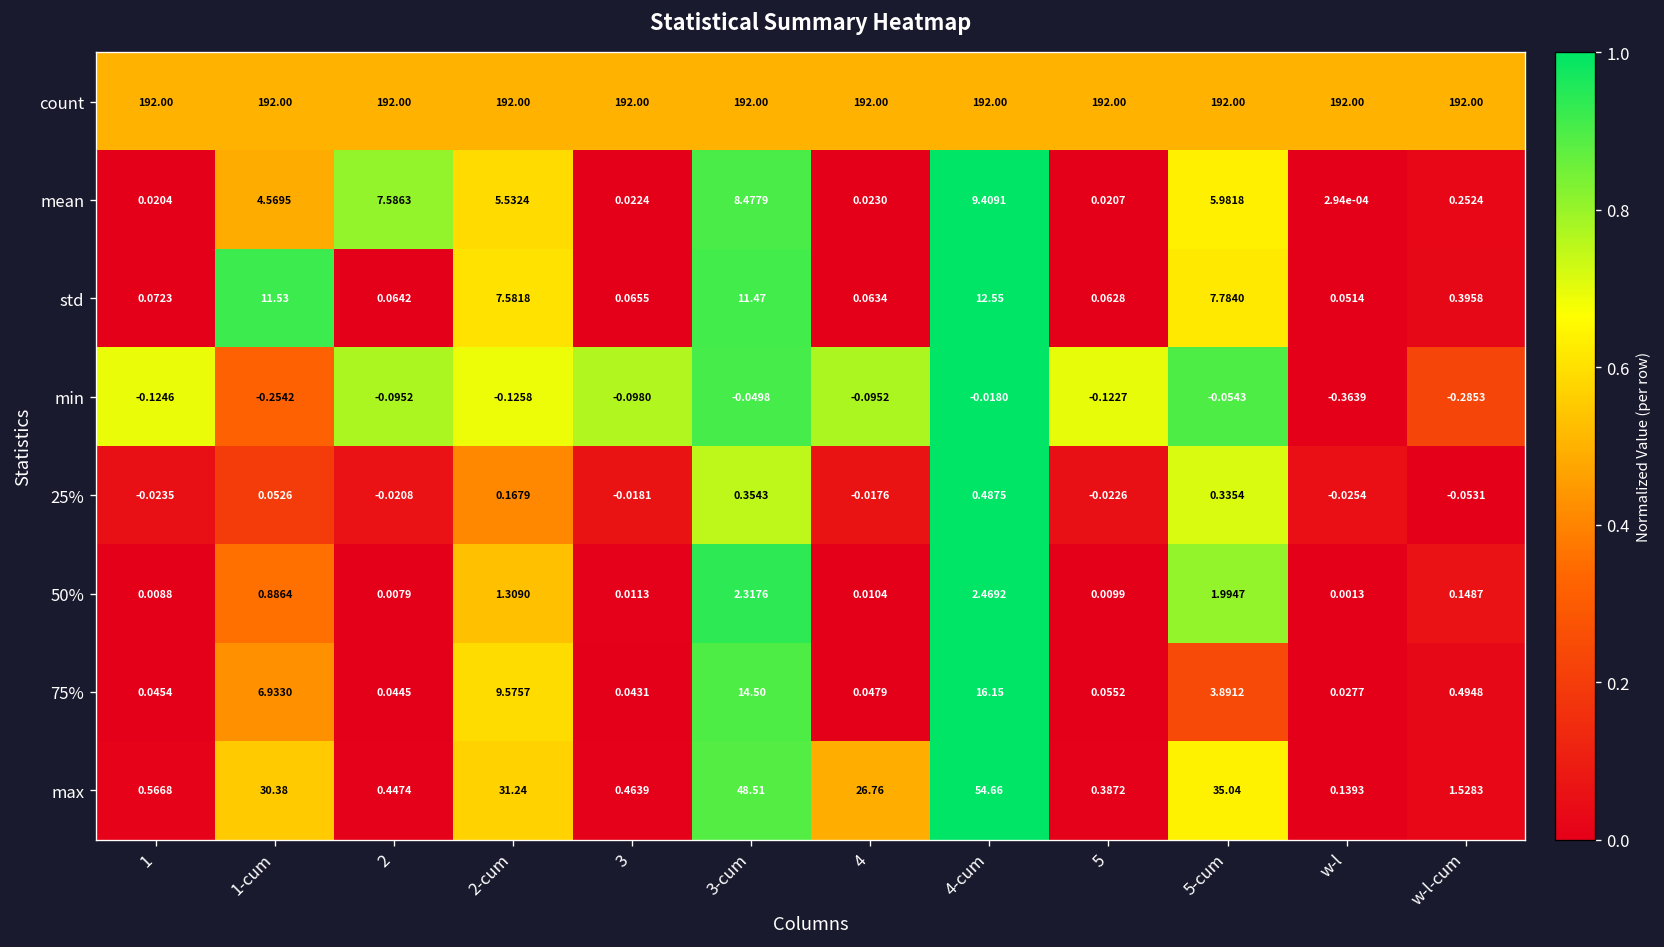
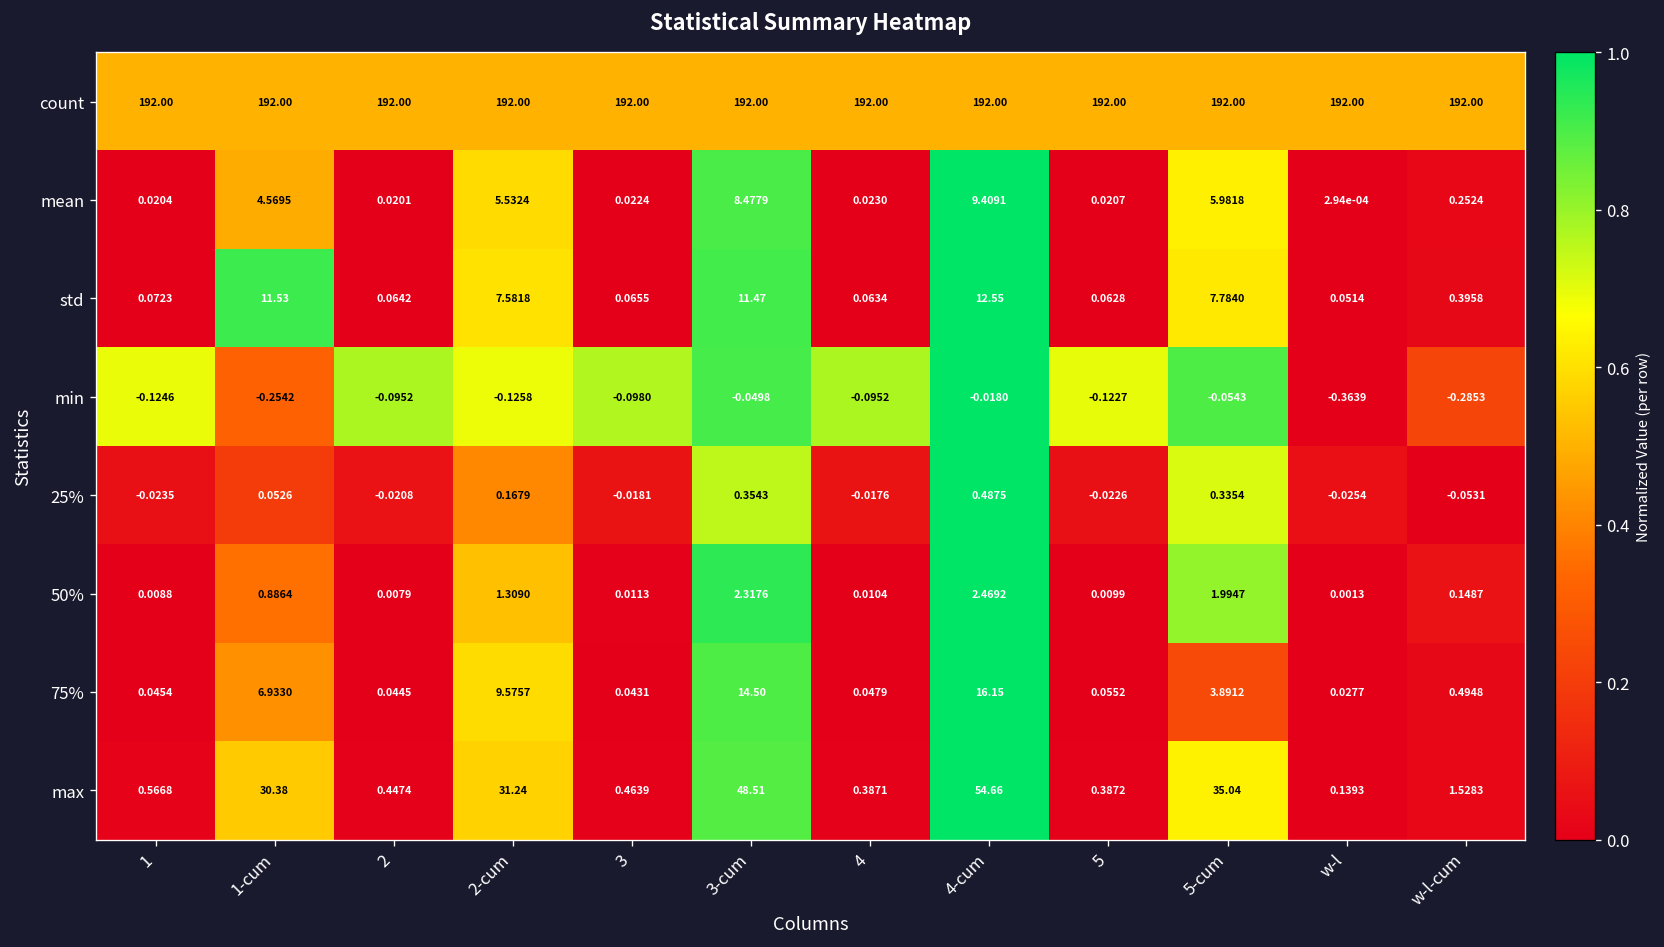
mean, 2: 7.5863 -> 0.0201
max, 4: 26.76 -> 0.3871
